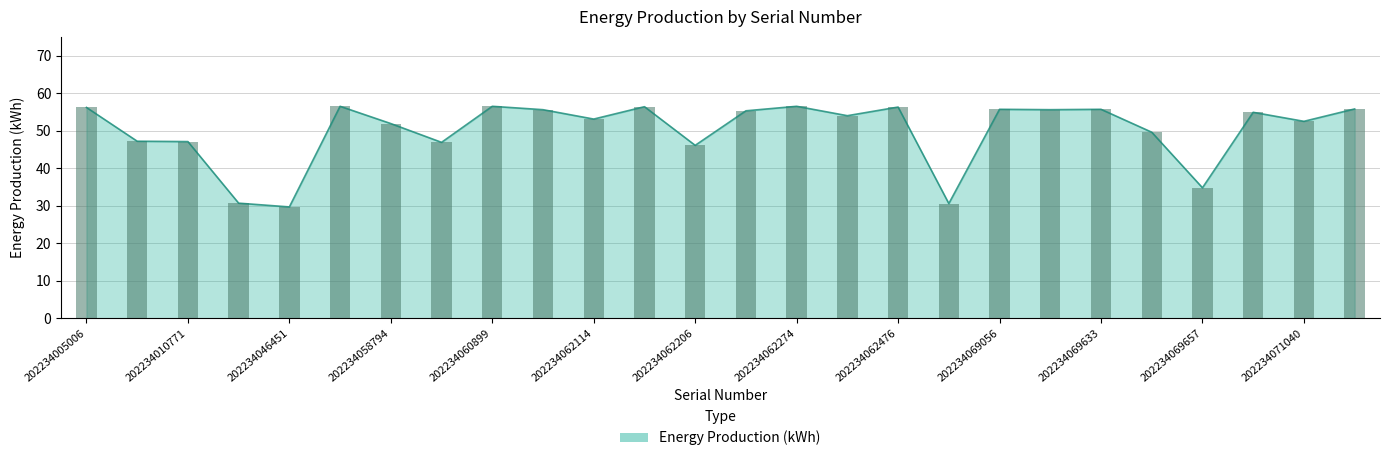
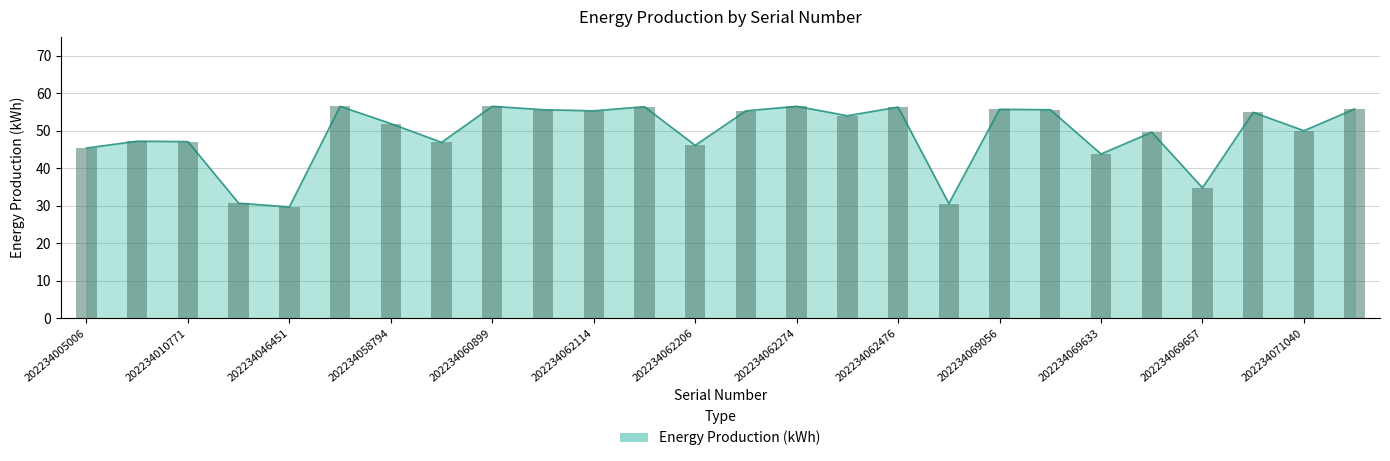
202234005006: 56 -> 45
202234062114: 53 -> 55
202234069633: 56 -> 44
202234071040: 53 -> 50
